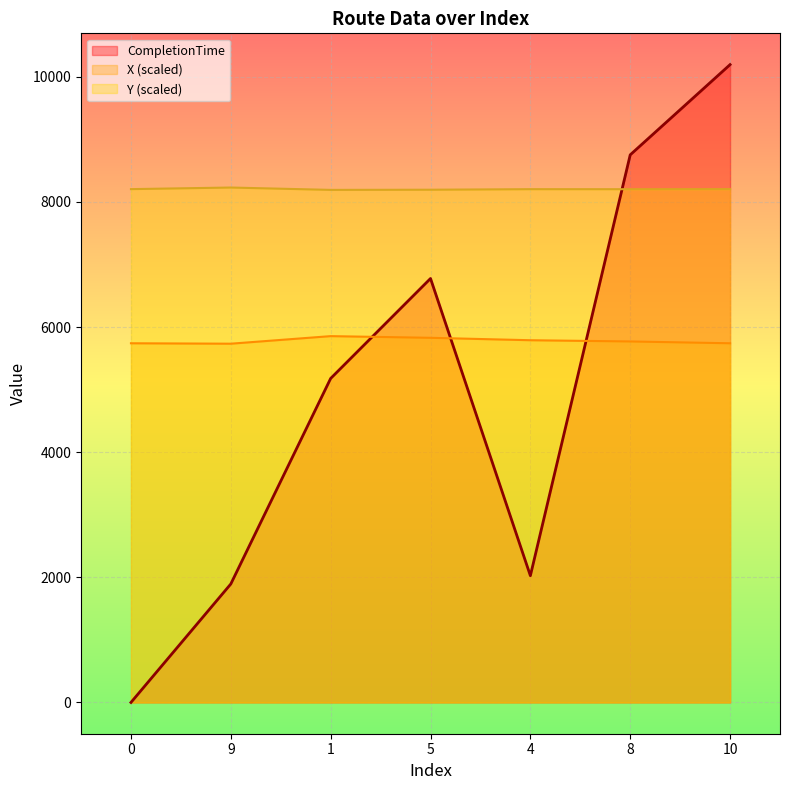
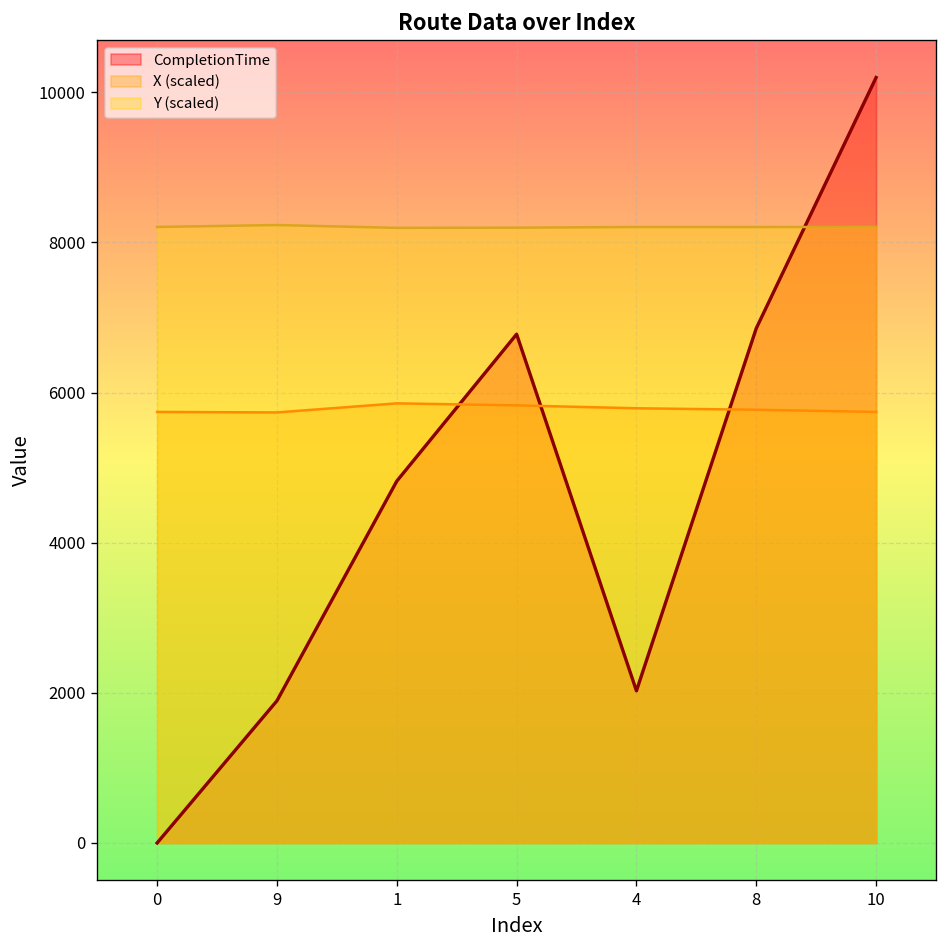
CompletionTime, 1: 5200 -> 4800
CompletionTime, 8: 8800 -> 6900
